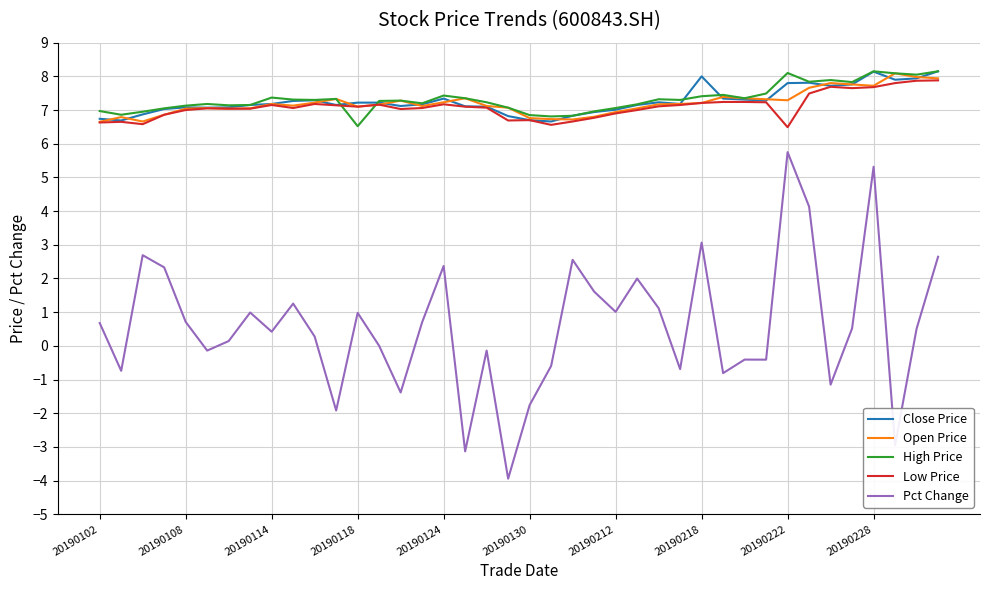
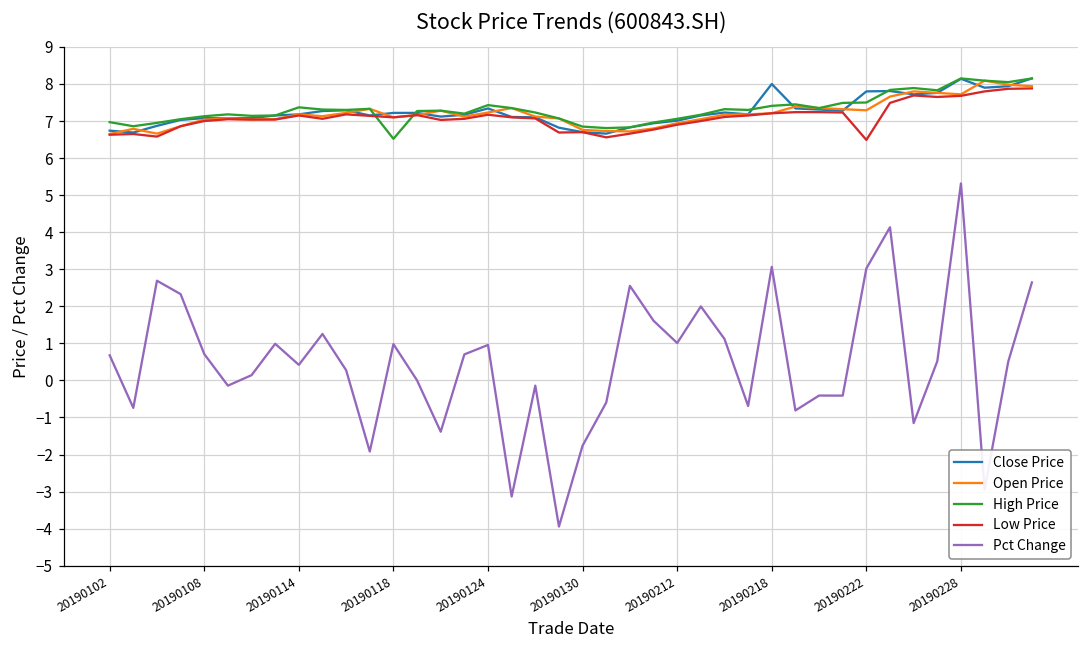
Pct Change, 20190124: 2.4 -> 1.0
High Price, 20190222: 8.1 -> 7.5
Pct Change, 20190222: 5.8 -> 3.0
